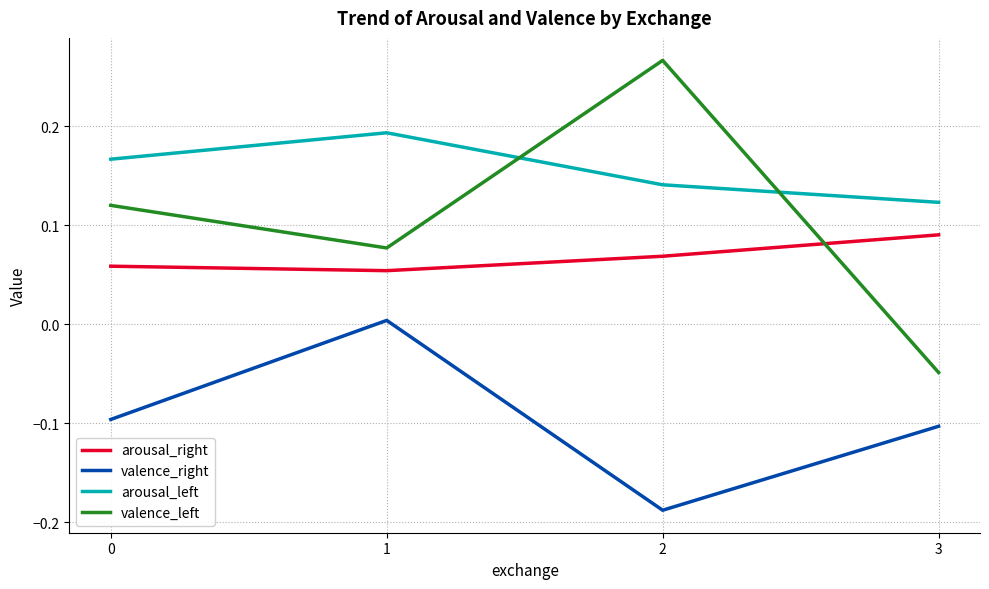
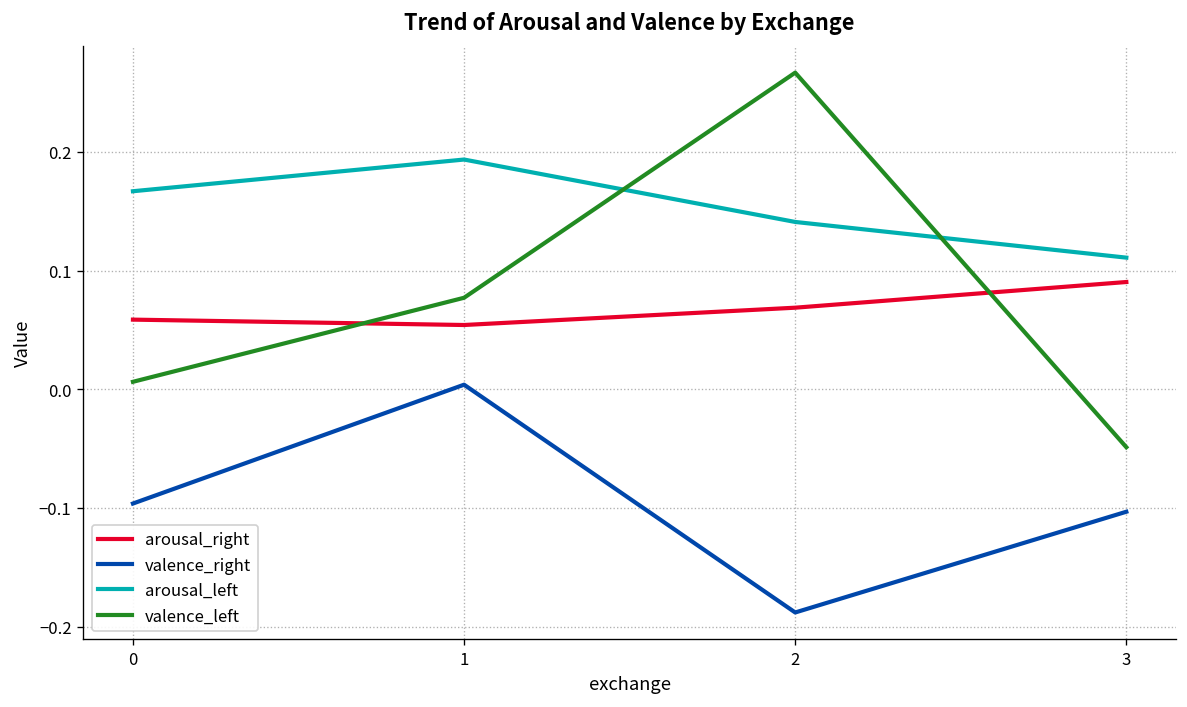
valence_left, 0: 0.12 -> 0.01
arousal_left, 3: 0.12 -> 0.11
